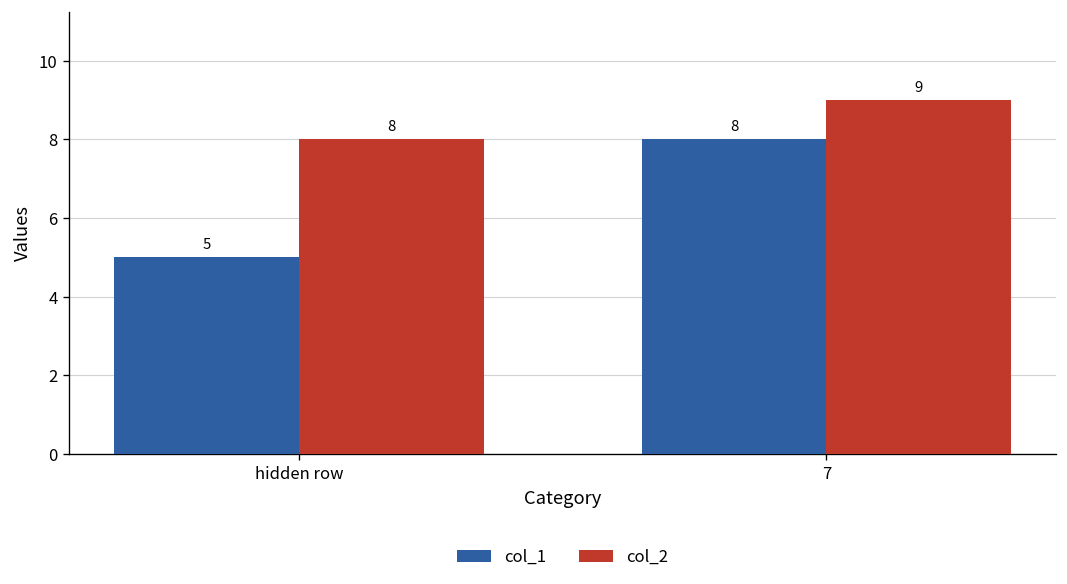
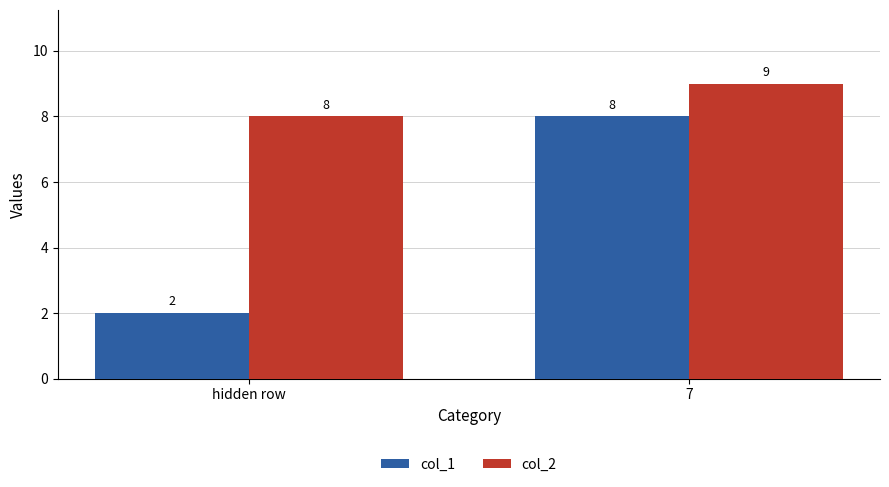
col_1, hidden row: 5 -> 2
